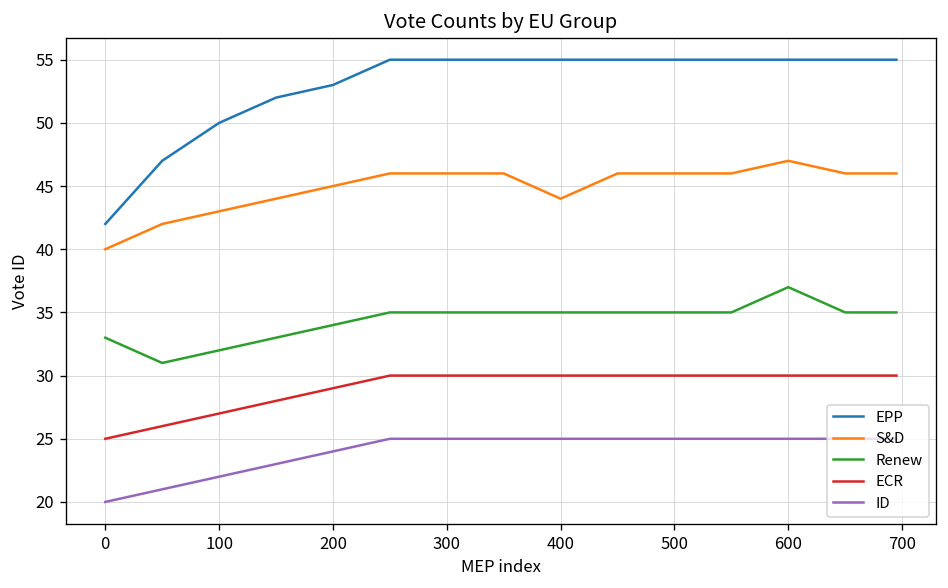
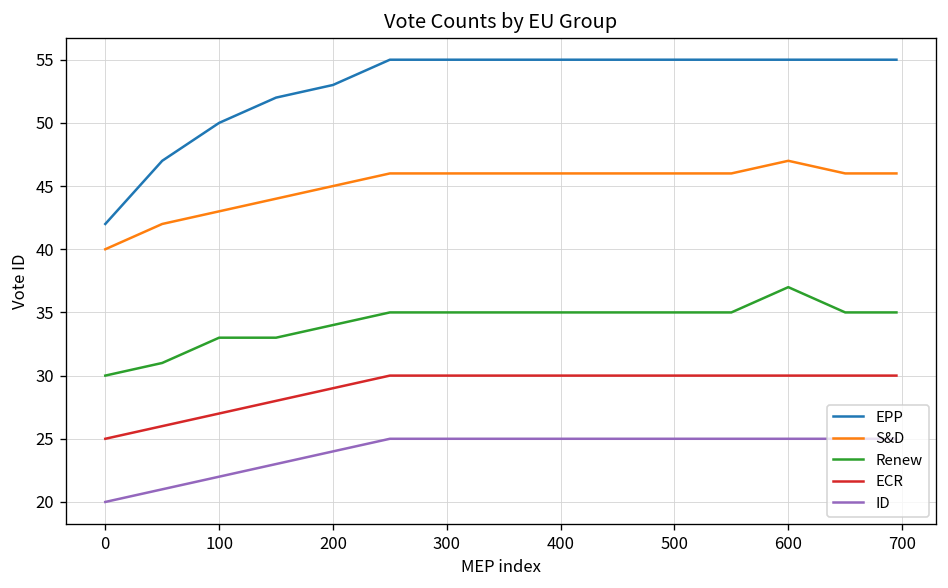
Renew, 0: 33 -> 30
Renew, 100: 32 -> 33
S&D, 400: 44 -> 46
